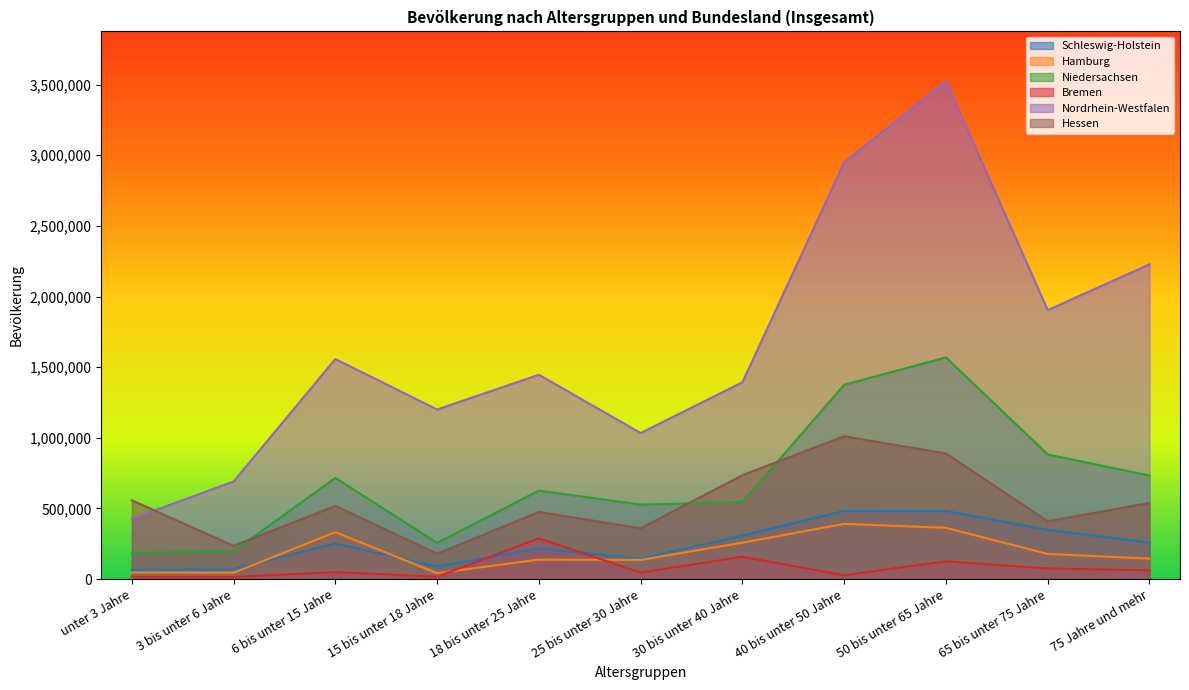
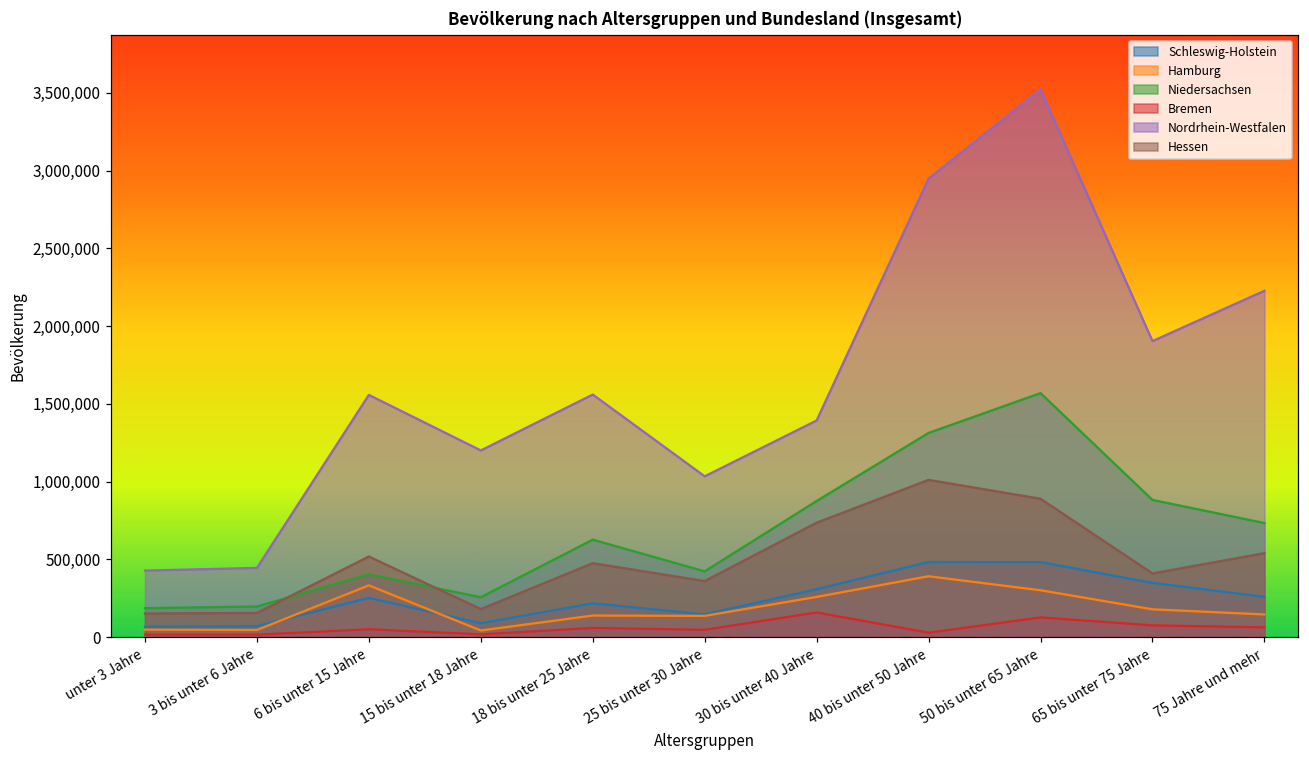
Hessen, unter 3 Jahre: 560,000 -> 150,000
Nordrhein-Westfalen, 3 bis unter 6 Jahre: 690,000 -> 440,000
Hessen, 3 bis unter 6 Jahre: 240,000 -> 160,000
Niedersachsen, 6 bis unter 15 Jahre: 720,000 -> 400,000
Bremen, 18 bis unter 25 Jahre: 290,000 -> 60,000
Nordrhein-Westfalen, 18 bis unter 25 Jahre: 1,450,000 -> 1,560,000
Niedersachsen, 25 bis unter 30 Jahre: 530,000 -> 420,000
Niedersachsen, 30 bis unter 40 Jahre: 550,000 -> 880,000
Niedersachsen, 40 bis unter 50 Jahre: 1,380,000 -> 1,310,000
Hamburg, 50 bis unter 65 Jahre: 360,000 -> 300,000
